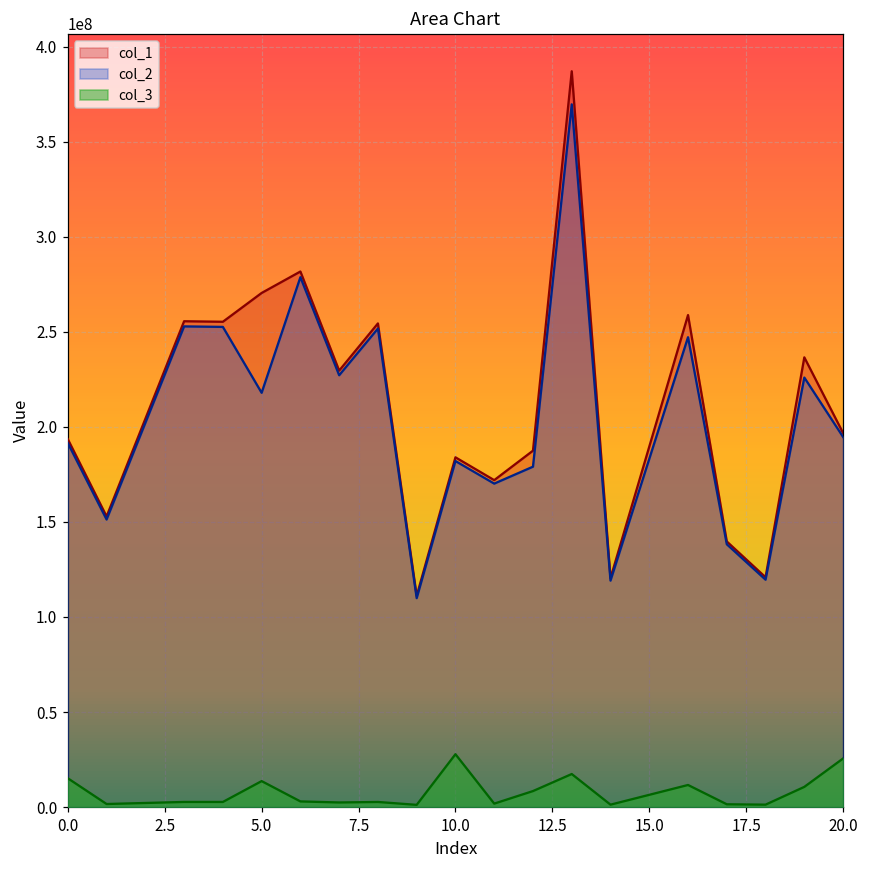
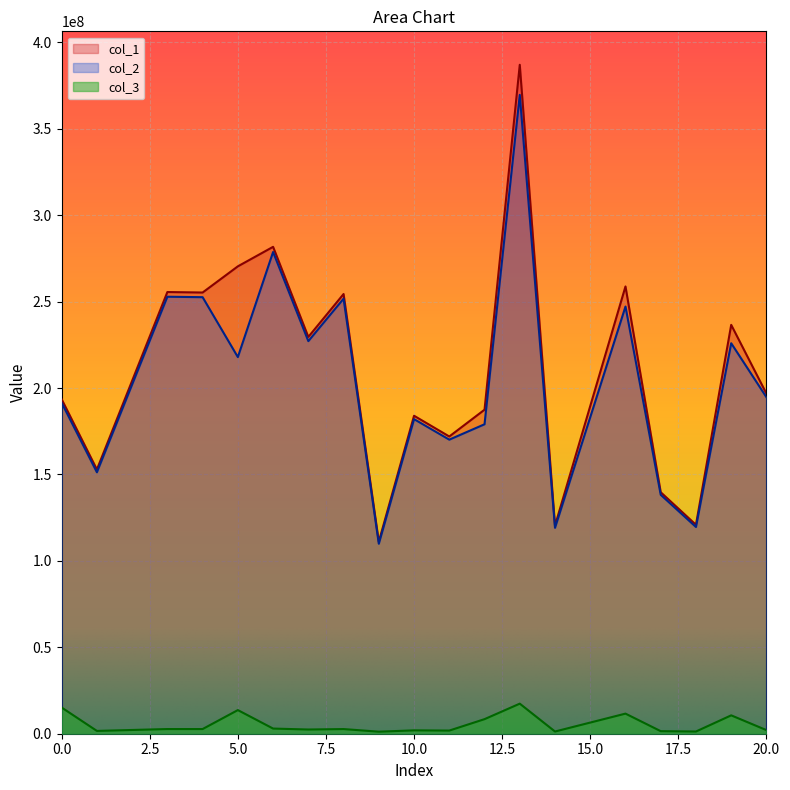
col_3, 10.0: 28000000 -> 2000000
col_3, 20.0: 26000000 -> 2000000
